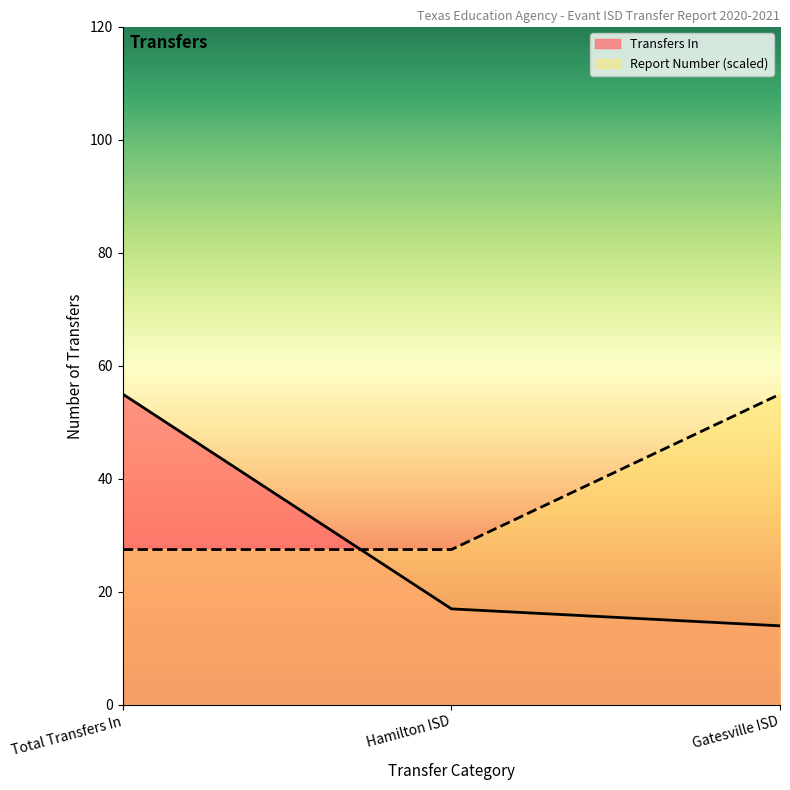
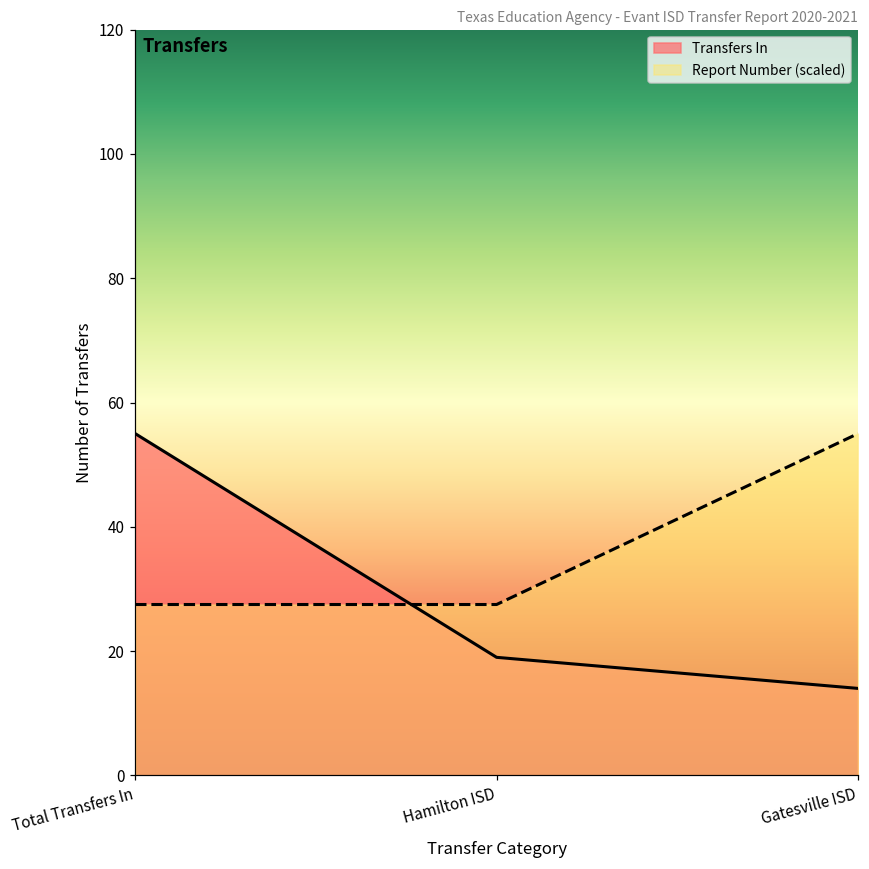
Transfers In, Hamilton ISD: 17 -> 19
